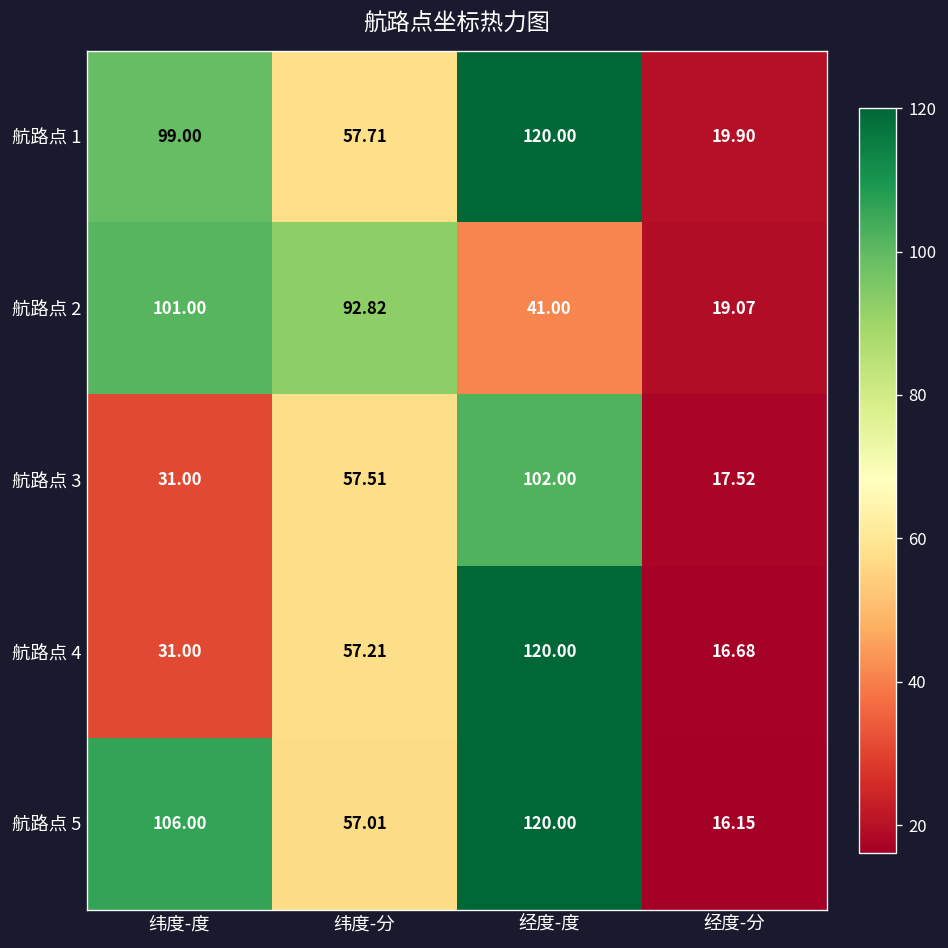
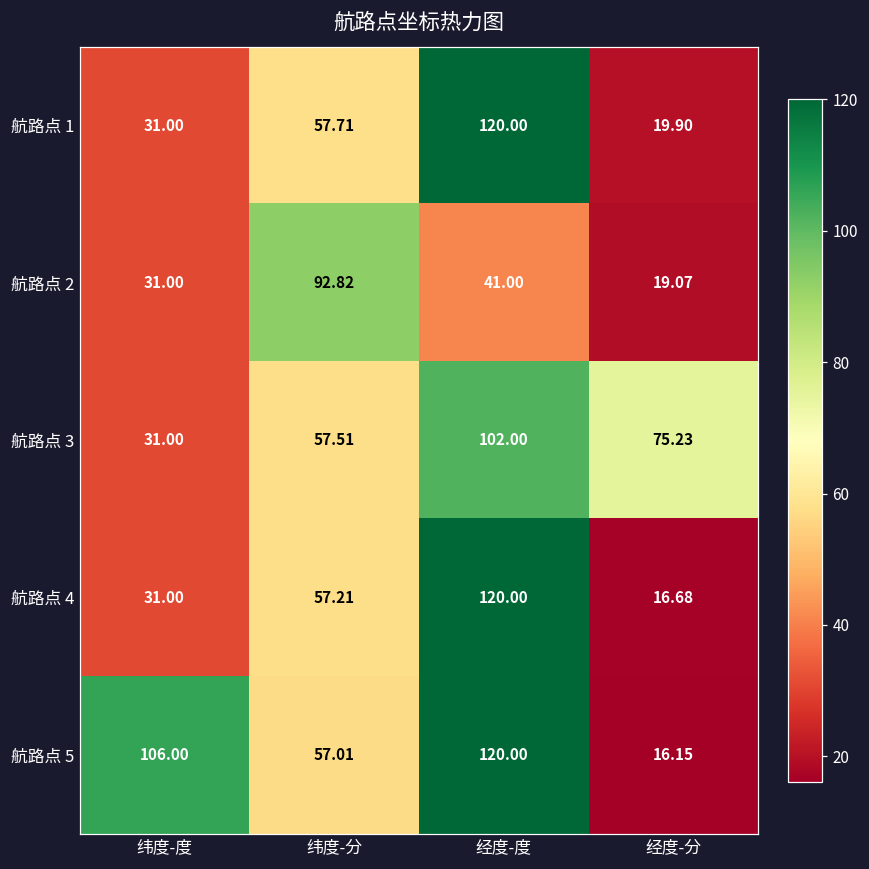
航路点 1, 纬度-度: 99.00 -> 31.00
航路点 2, 纬度-度: 101.00 -> 31.00
航路点 3, 经度-分: 17.52 -> 75.23
